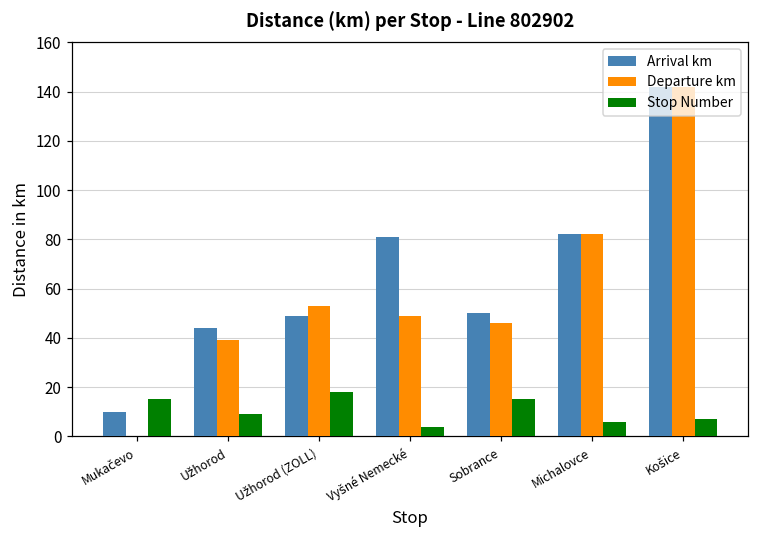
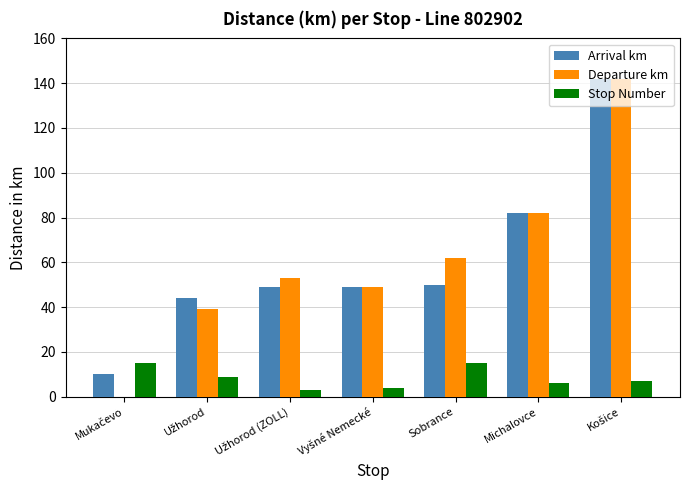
Stop Number, Užhorod (ZOLL): 18 -> 3
Arrival km, Vyšné Nemecké: 81 -> 49
Departure km, Sobrance: 46 -> 62
